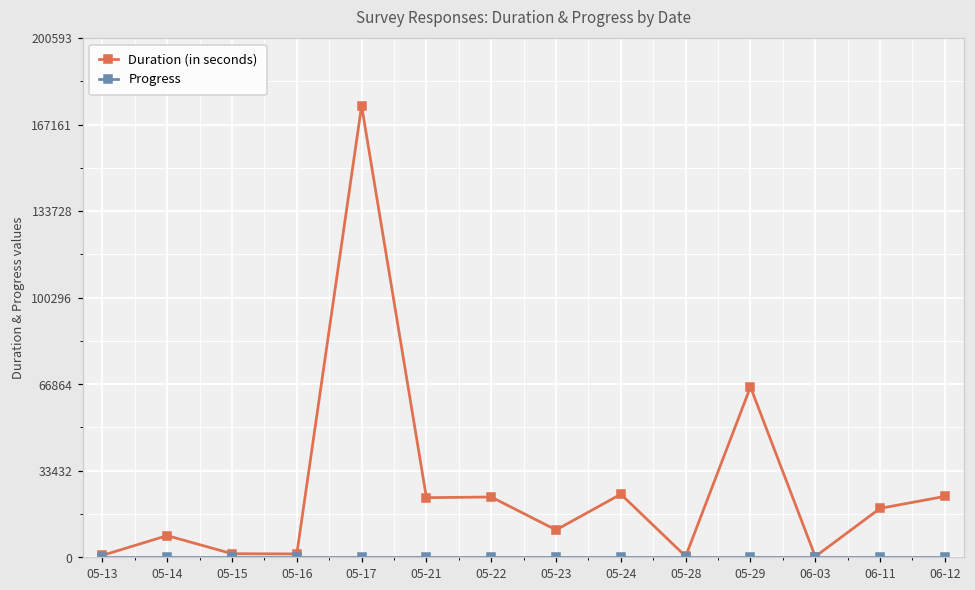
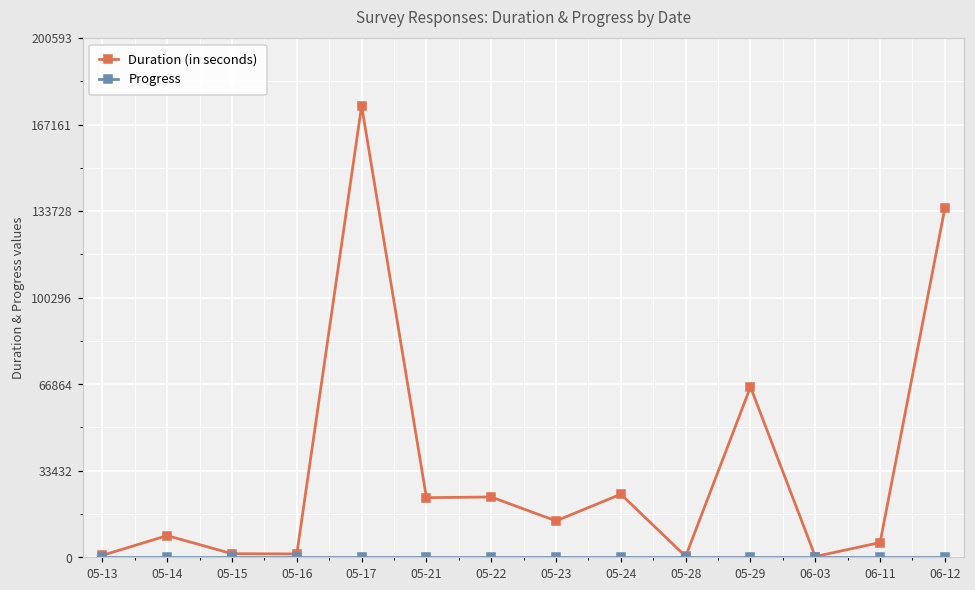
Duration (in seconds), 05-23: 11000 -> 14000
Duration (in seconds), 06-11: 19000 -> 6000
Duration (in seconds), 06-12: 24000 -> 135000
